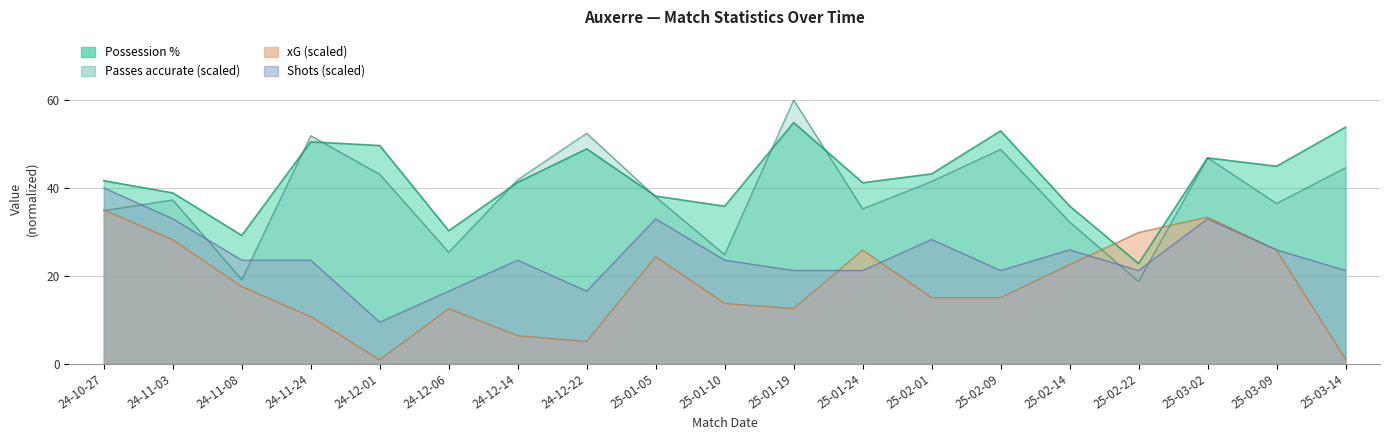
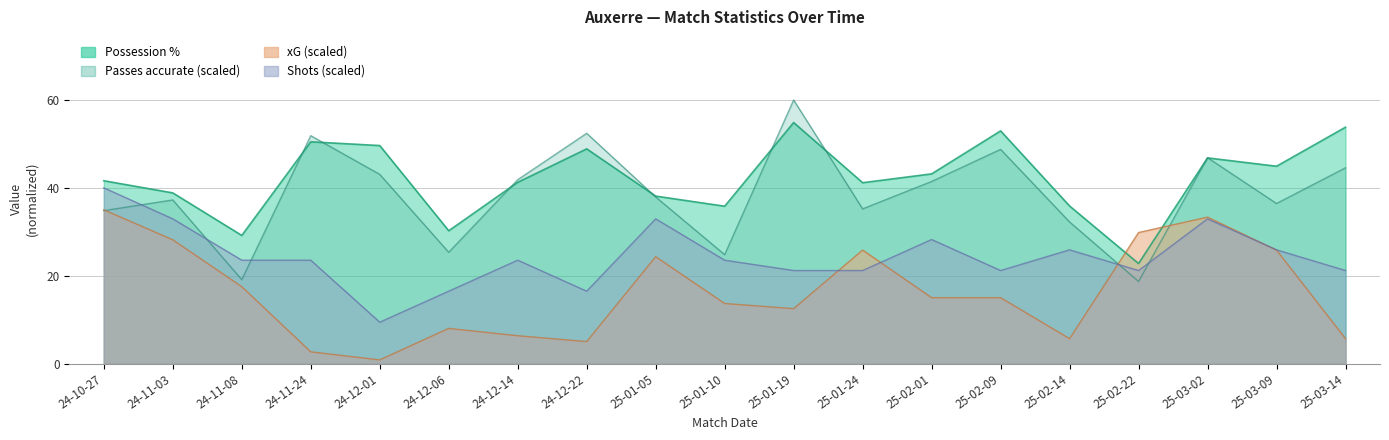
xG (scaled), 24-11-24: 11 -> 3
xG (scaled), 24-12-06: 13 -> 8
xG (scaled), 25-02-14: 23 -> 6
xG (scaled), 25-03-14: 1 -> 6
